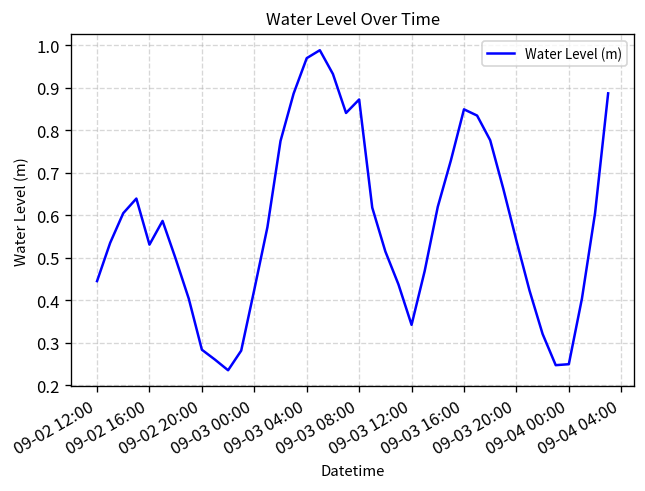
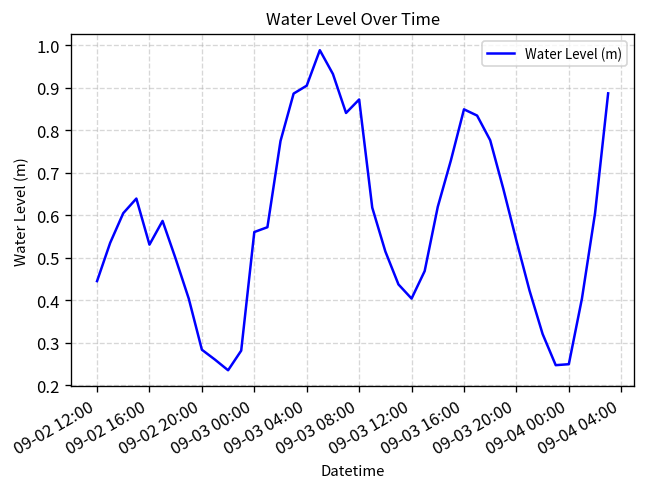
09-03 00:00: 0.42 -> 0.56
09-03 04:00: 0.97 -> 0.90
09-03 12:00: 0.34 -> 0.40
